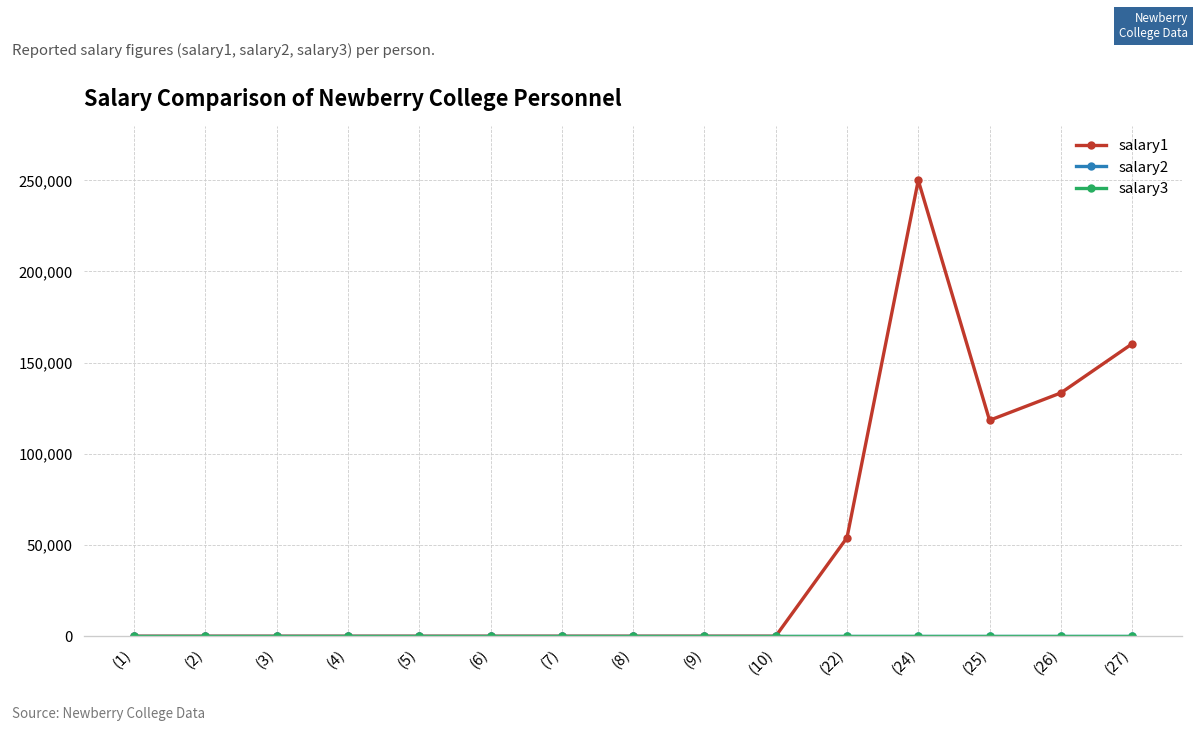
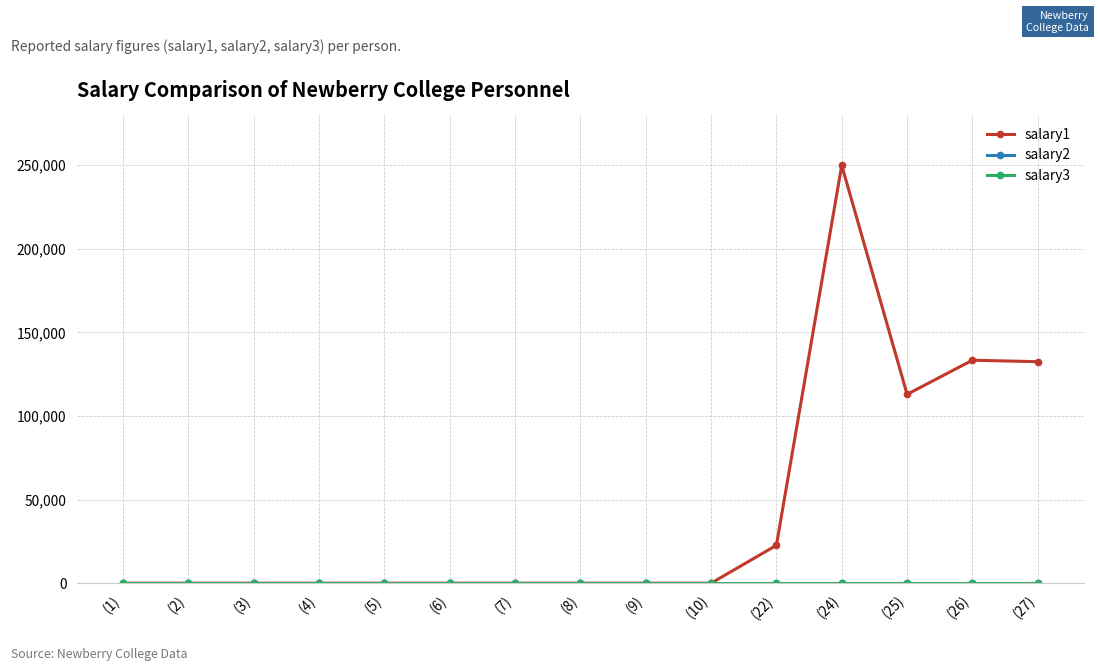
salary1, (22): 54,000 -> 23,000
salary1, (25): 118,000 -> 113,000
salary1, (27): 160,000 -> 132,000
